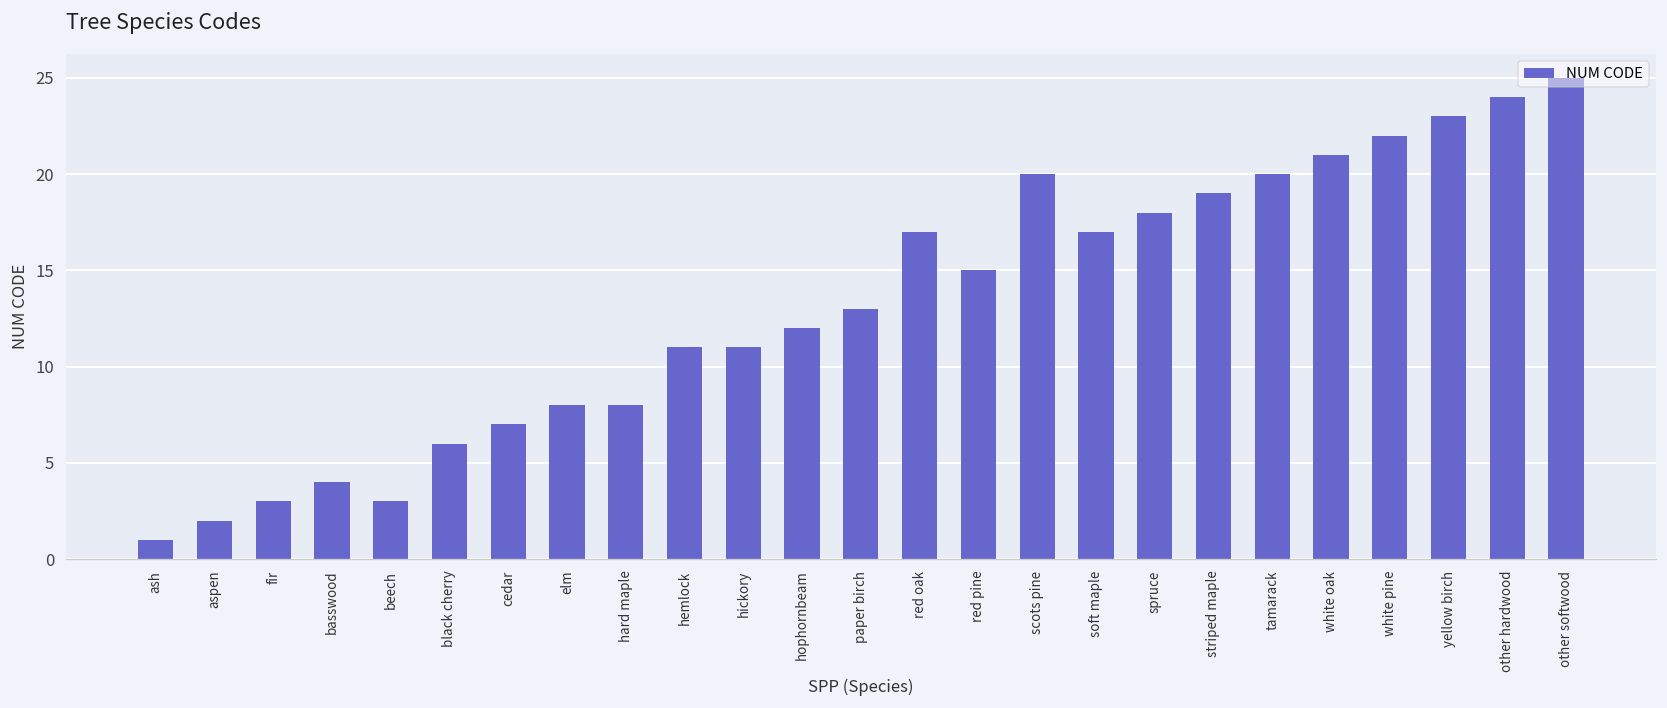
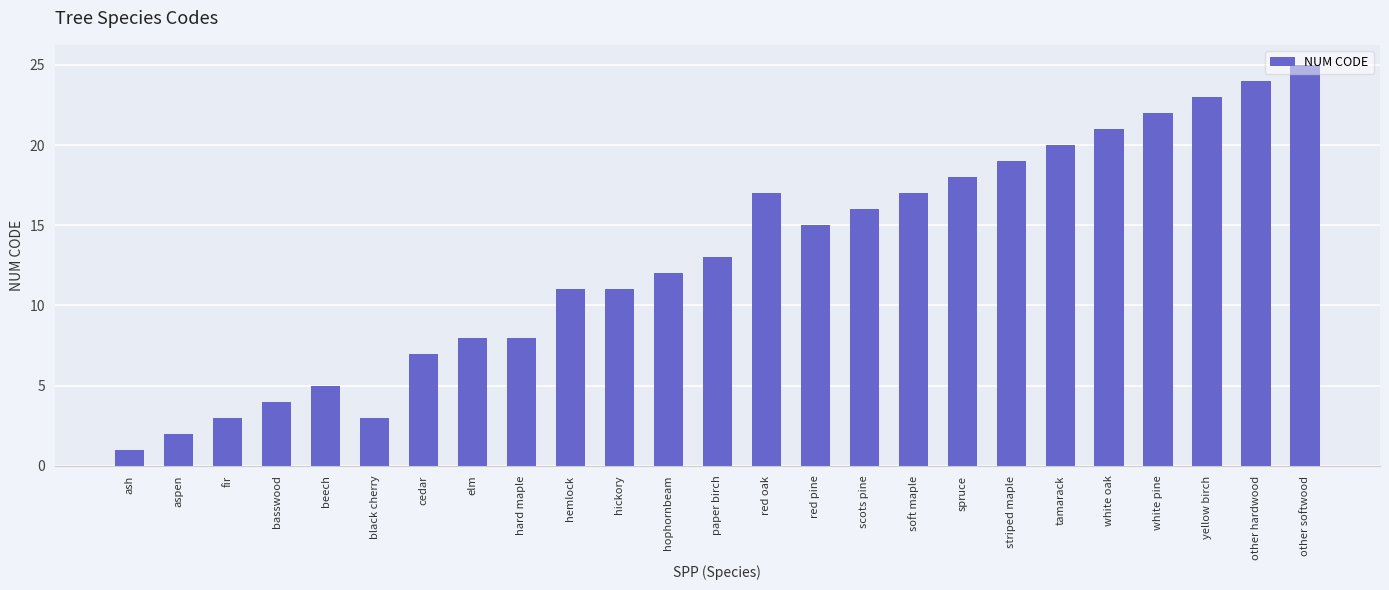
beech: 3 -> 5
black cherry: 6 -> 3
scots pine: 20 -> 16
